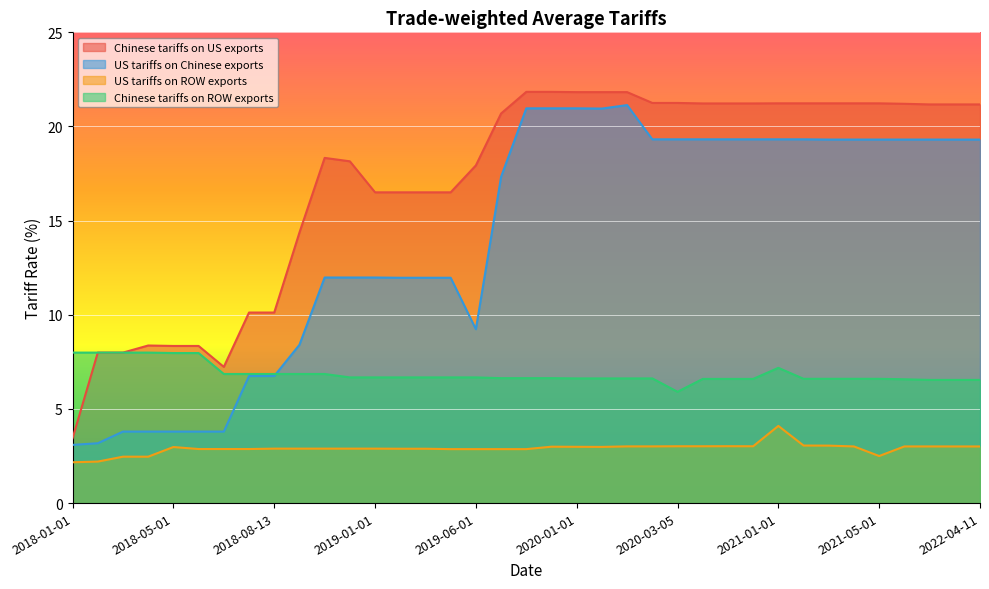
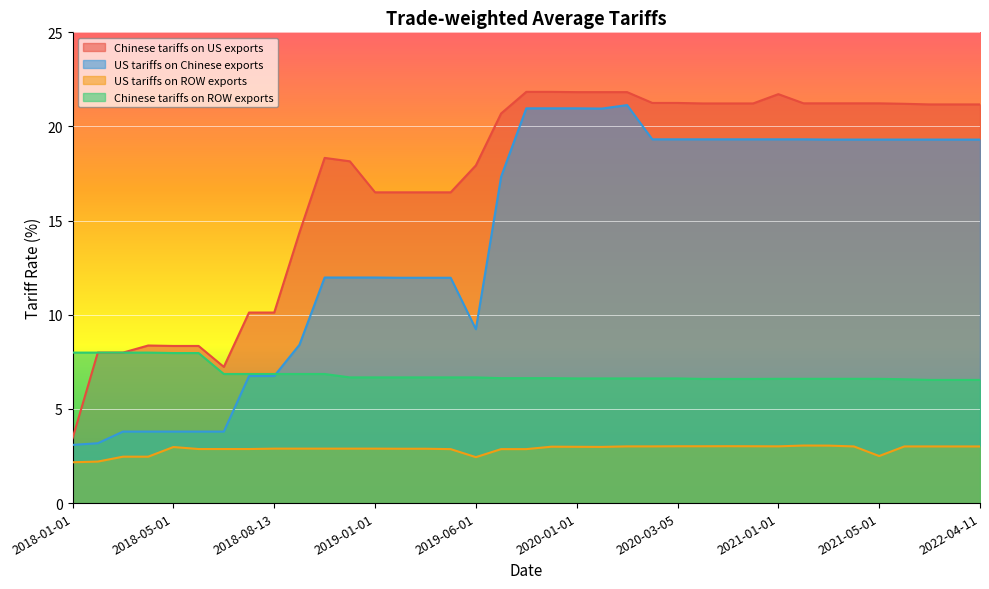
US tariffs on ROW exports, 2019-06-01: 2.9 -> 2.4
Chinese tariffs on ROW exports, 2020-03-05: 5.9 -> 6.6
Chinese tariffs on US exports, 2021-01-01: 21.2 -> 21.7
US tariffs on ROW exports, 2021-01-01: 4.1 -> 3.0
Chinese tariffs on ROW exports, 2021-01-01: 7.2 -> 6.6
